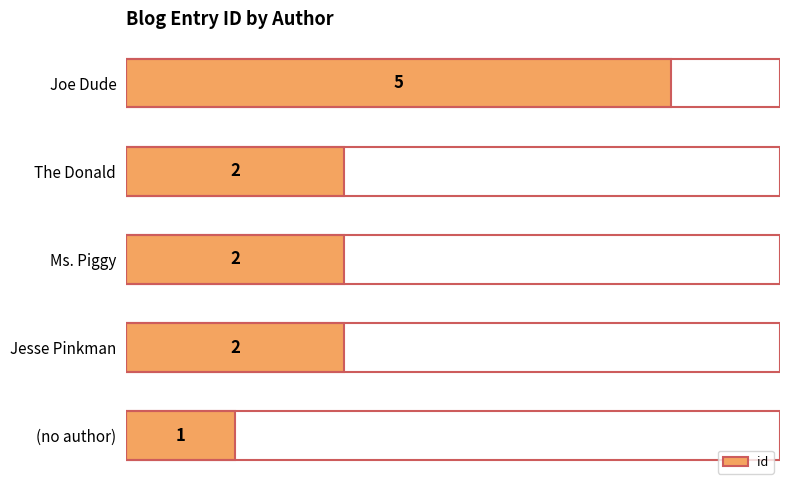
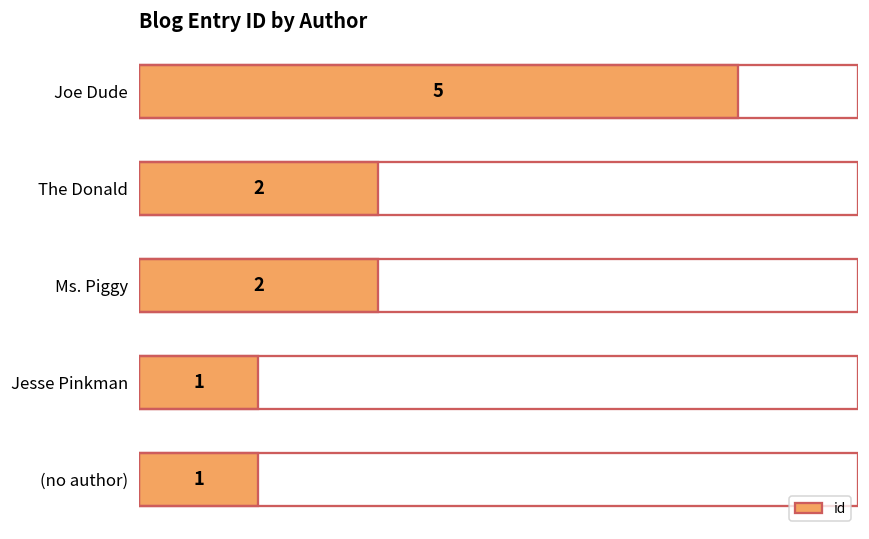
Jesse Pinkman: 2 -> 1
